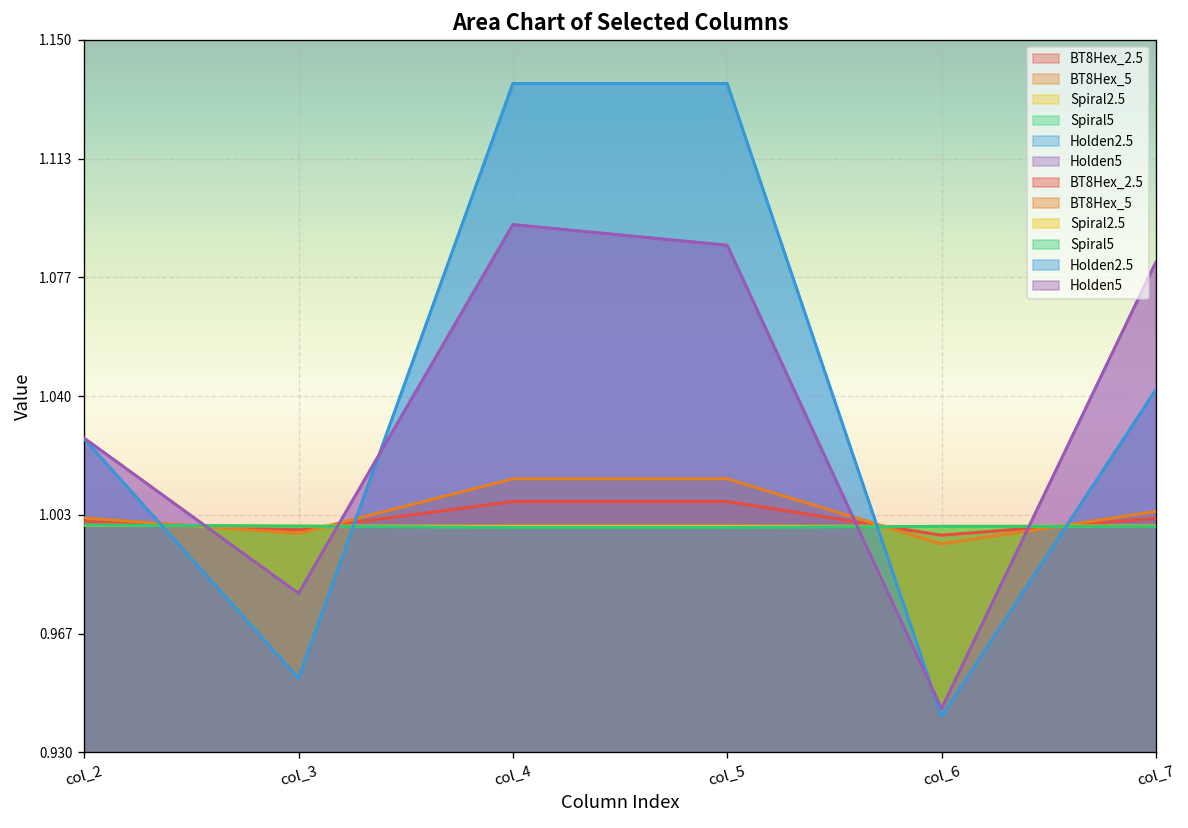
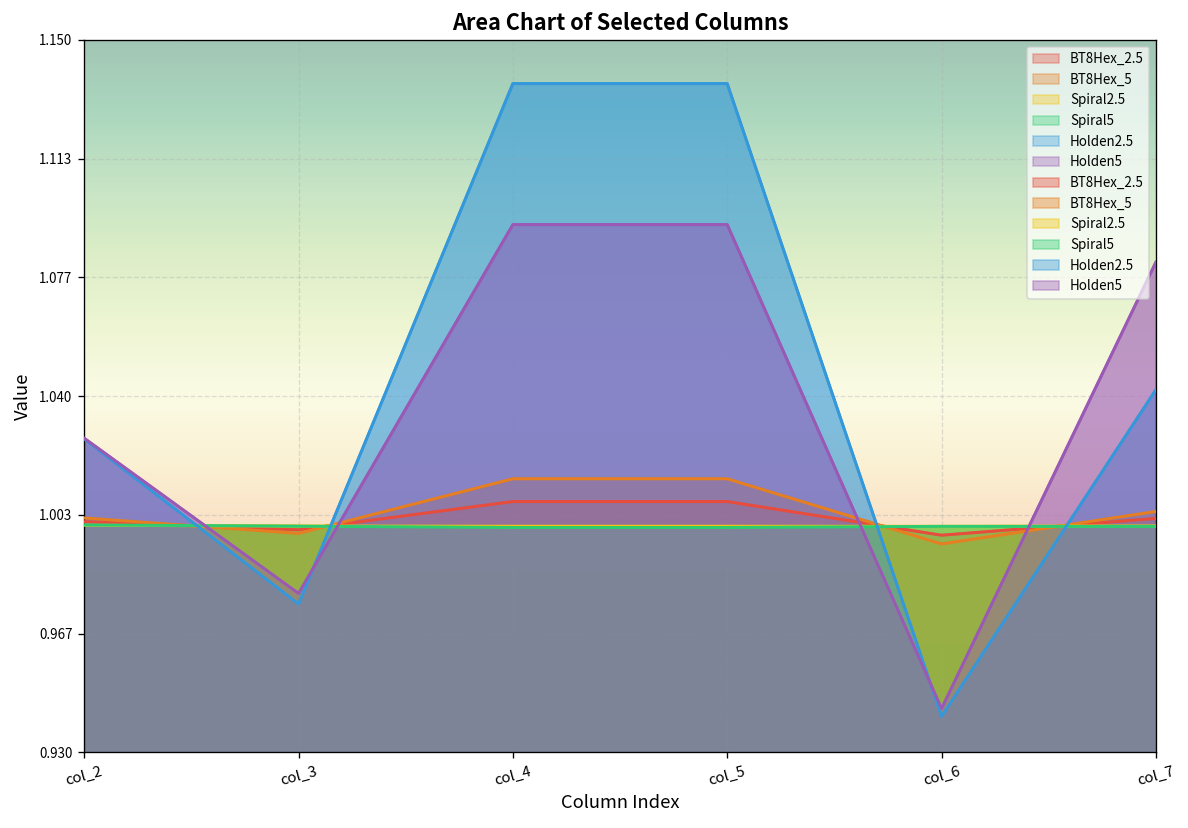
Holden2.5, col_3: 0.953 -> 0.976
Holden5, col_5: 1.087 -> 1.093
